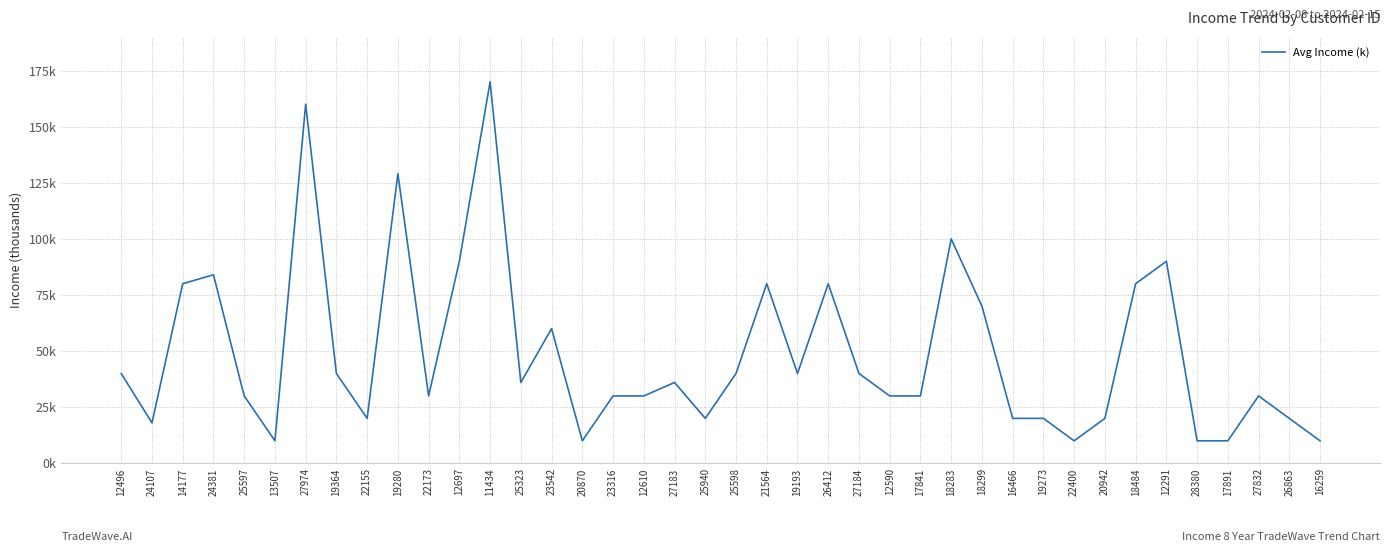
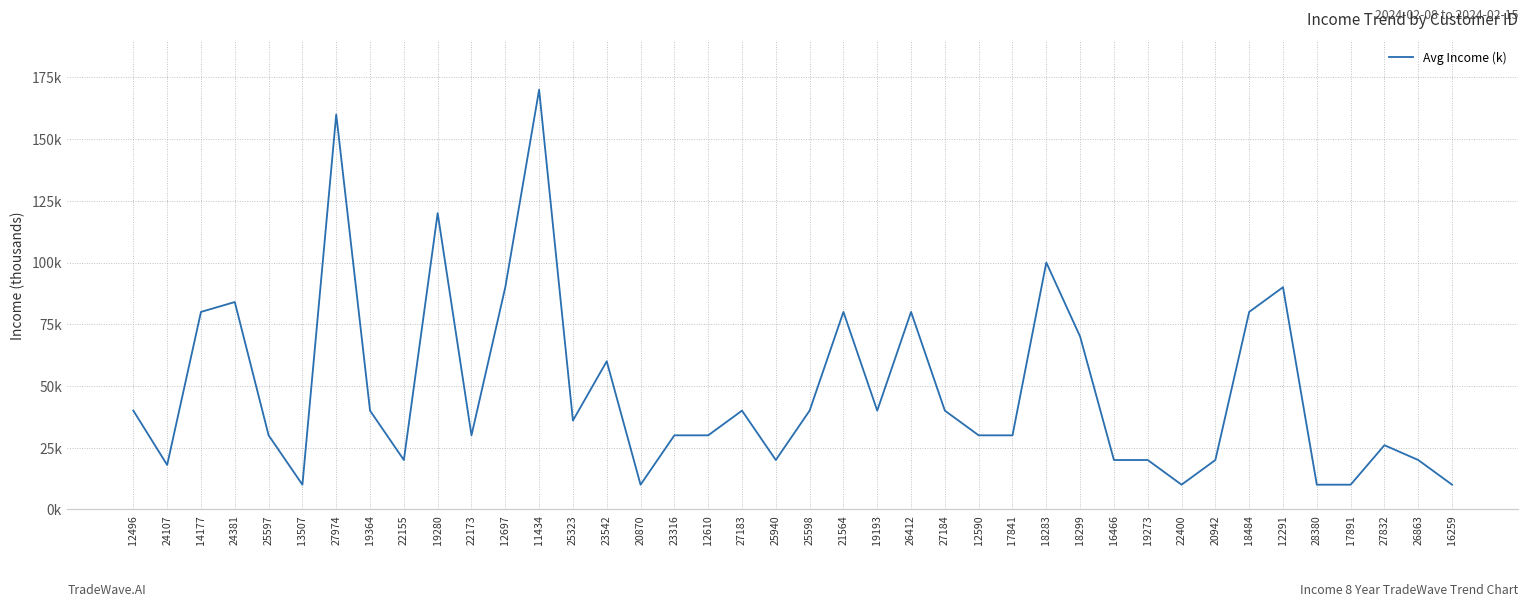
19280: 129000 -> 120000
27183: 36000 -> 40000
27832: 30000 -> 26000
